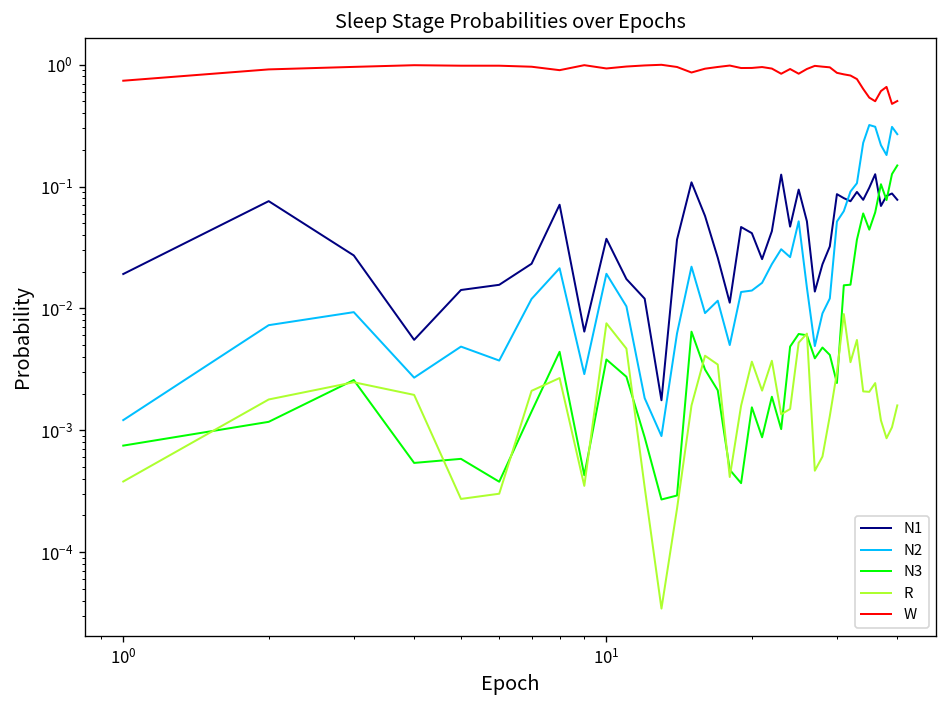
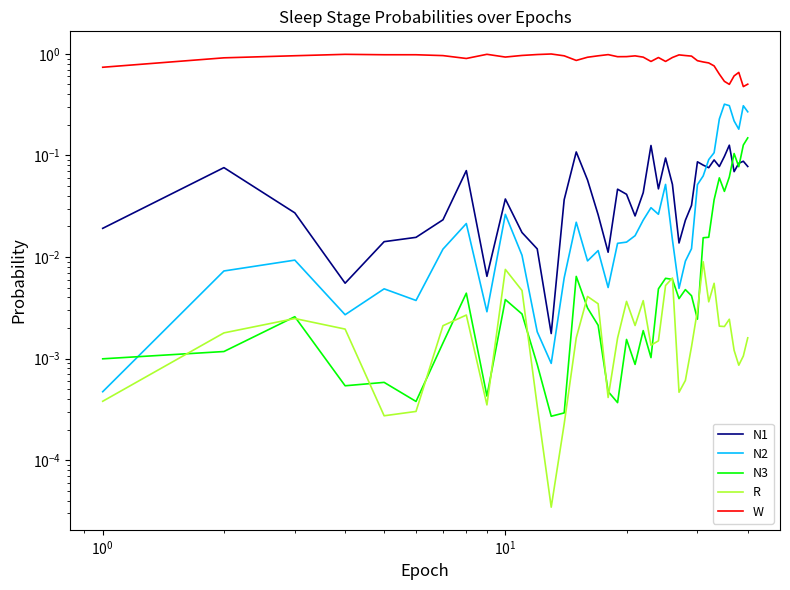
N2, 10^0: 0.0012 -> 0.0005
N3, 10^0: 0.0007 -> 0.0010
N2, 10^1: 0.019 -> 0.026
